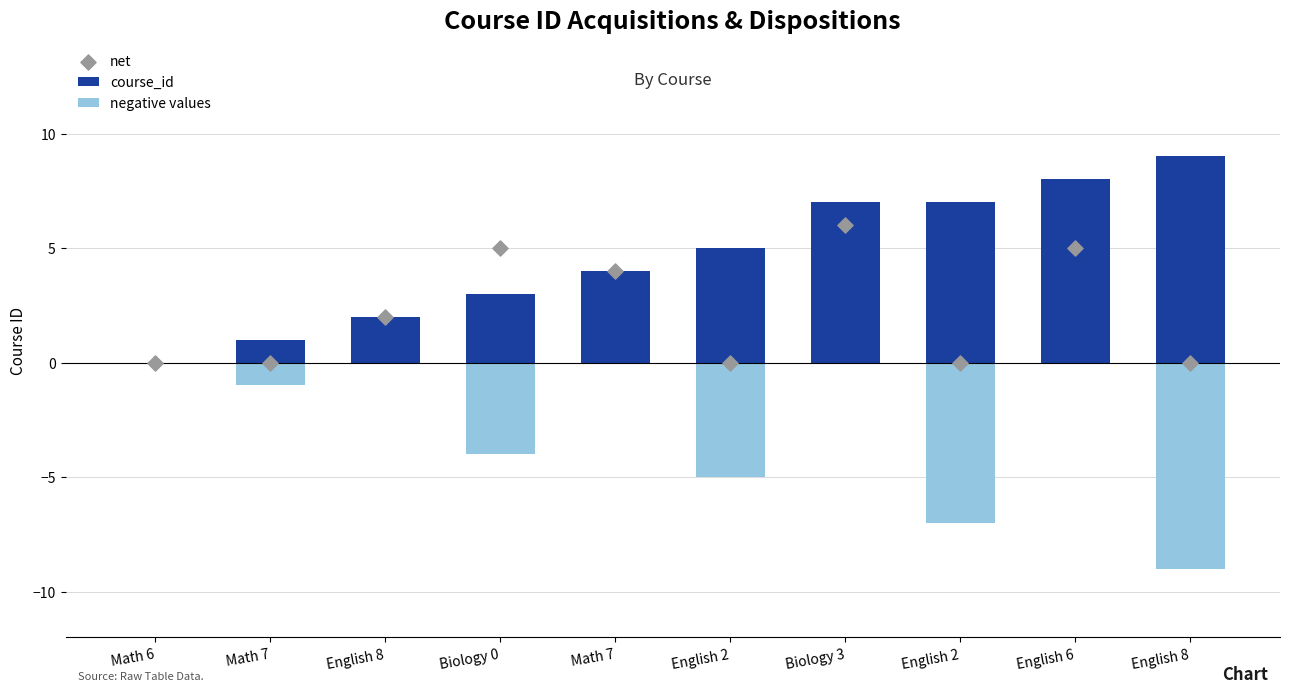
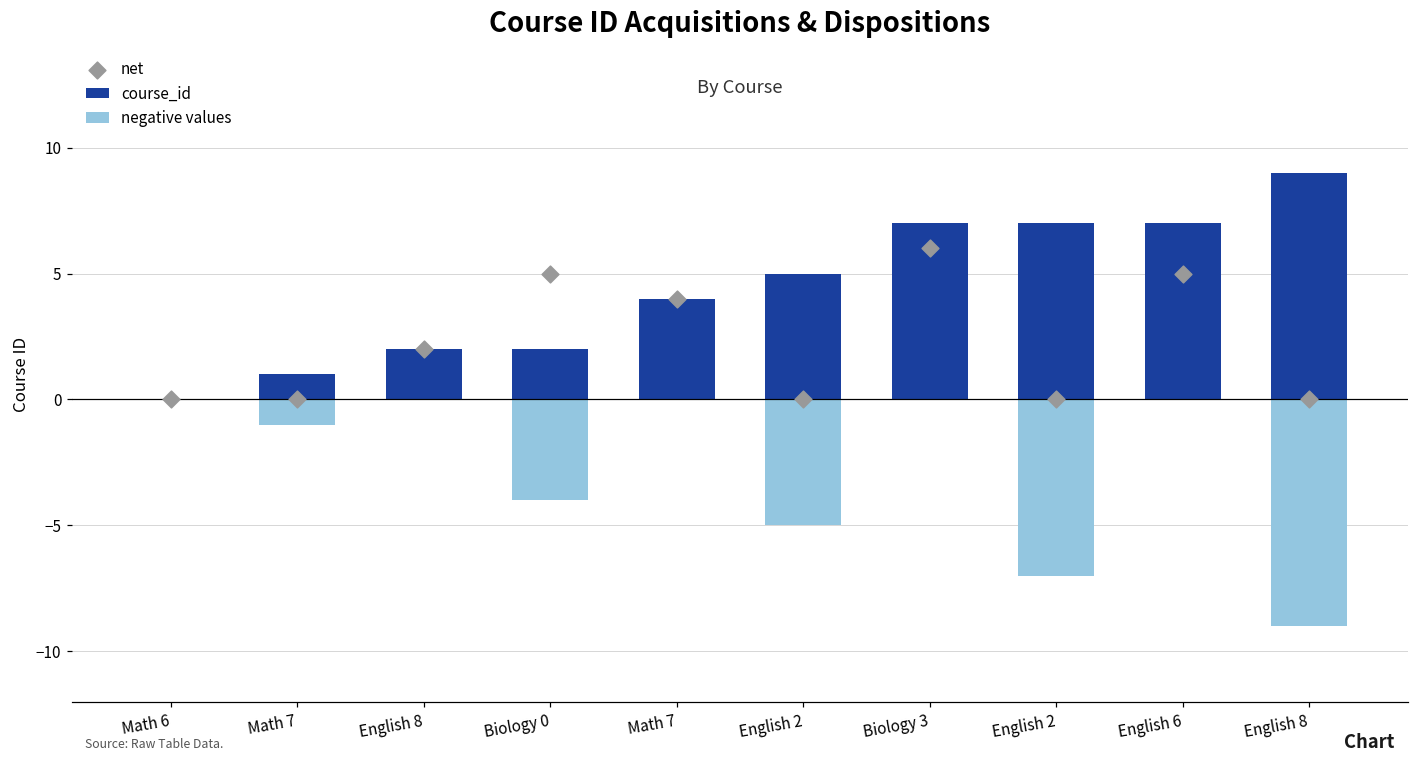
course_id, Biology 0: 3 -> 2
course_id, English 6: 8 -> 7
